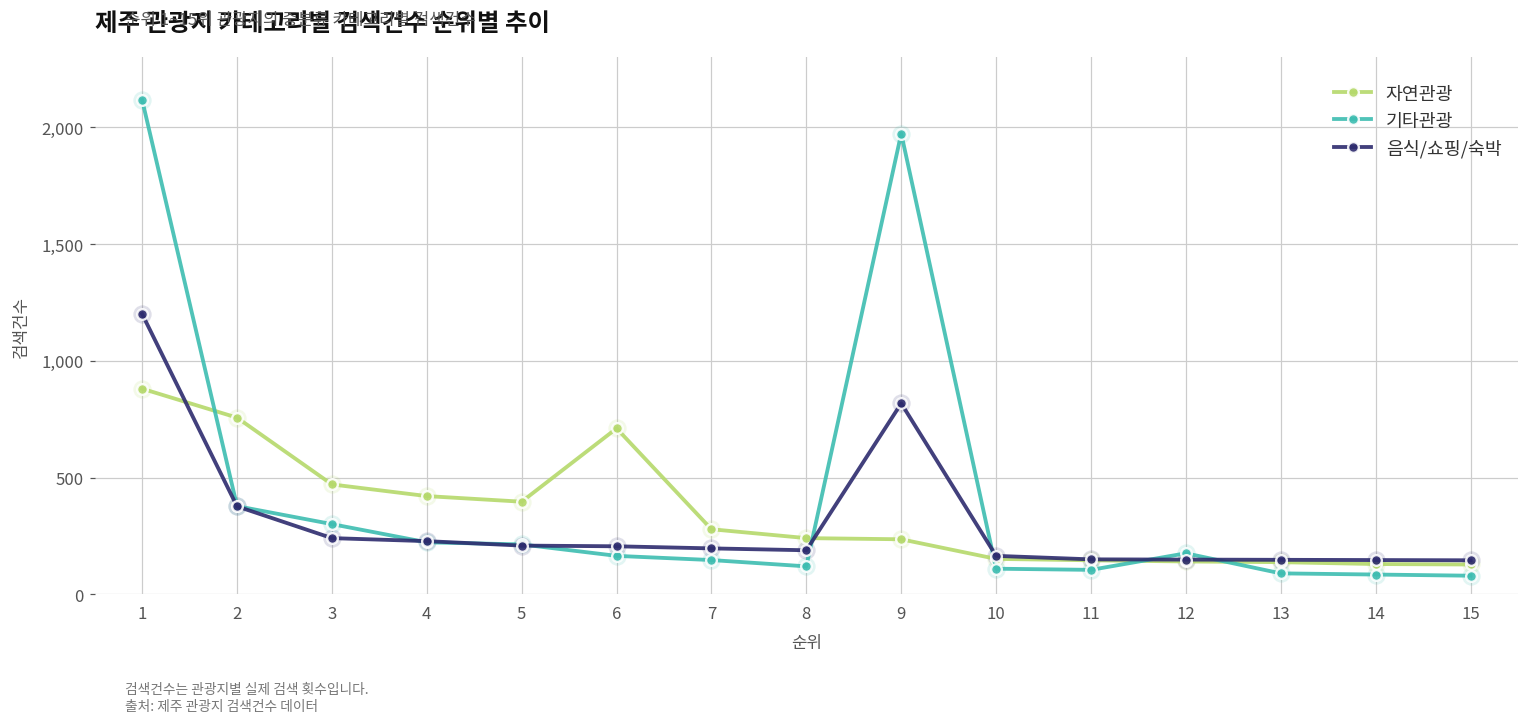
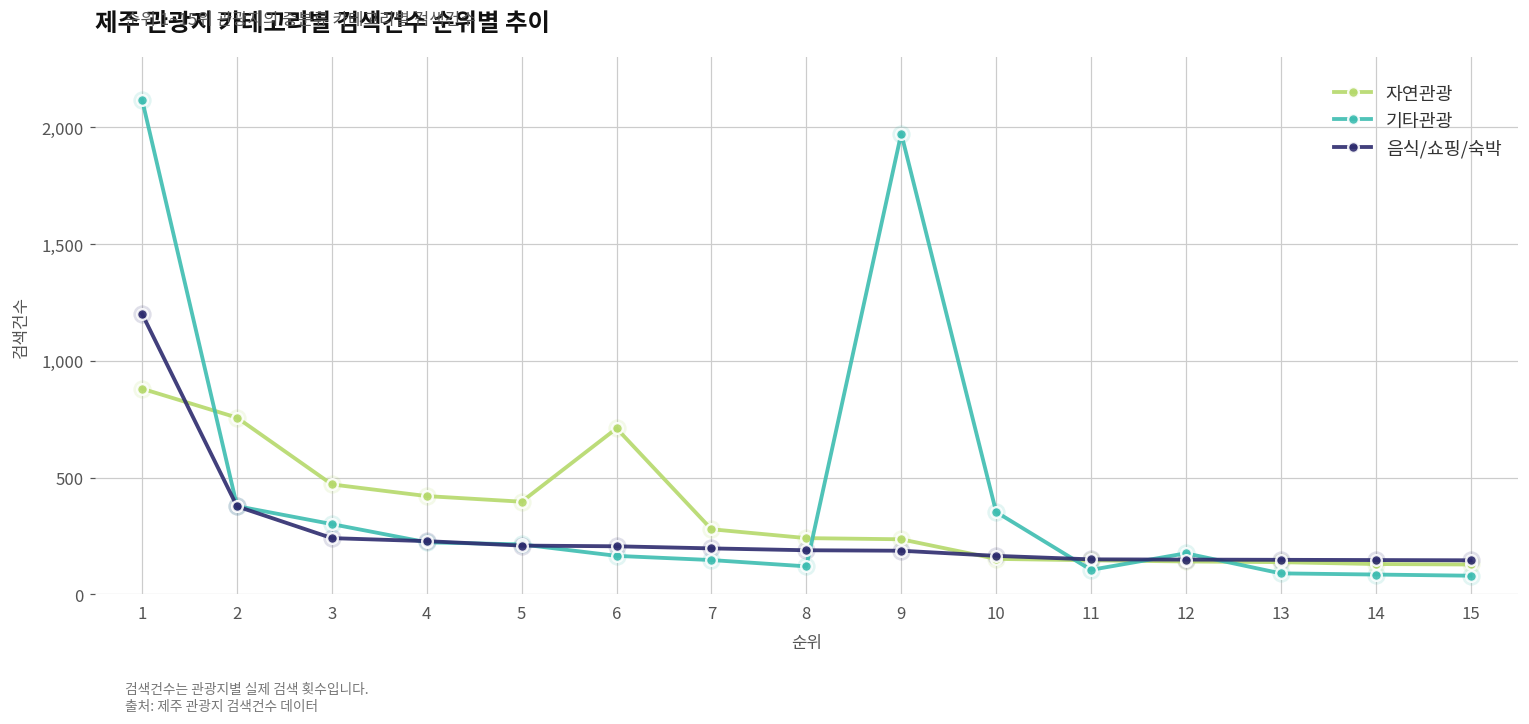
음식/쇼핑/숙박, 9: 820 -> 190
기타관광, 10: 110 -> 350
